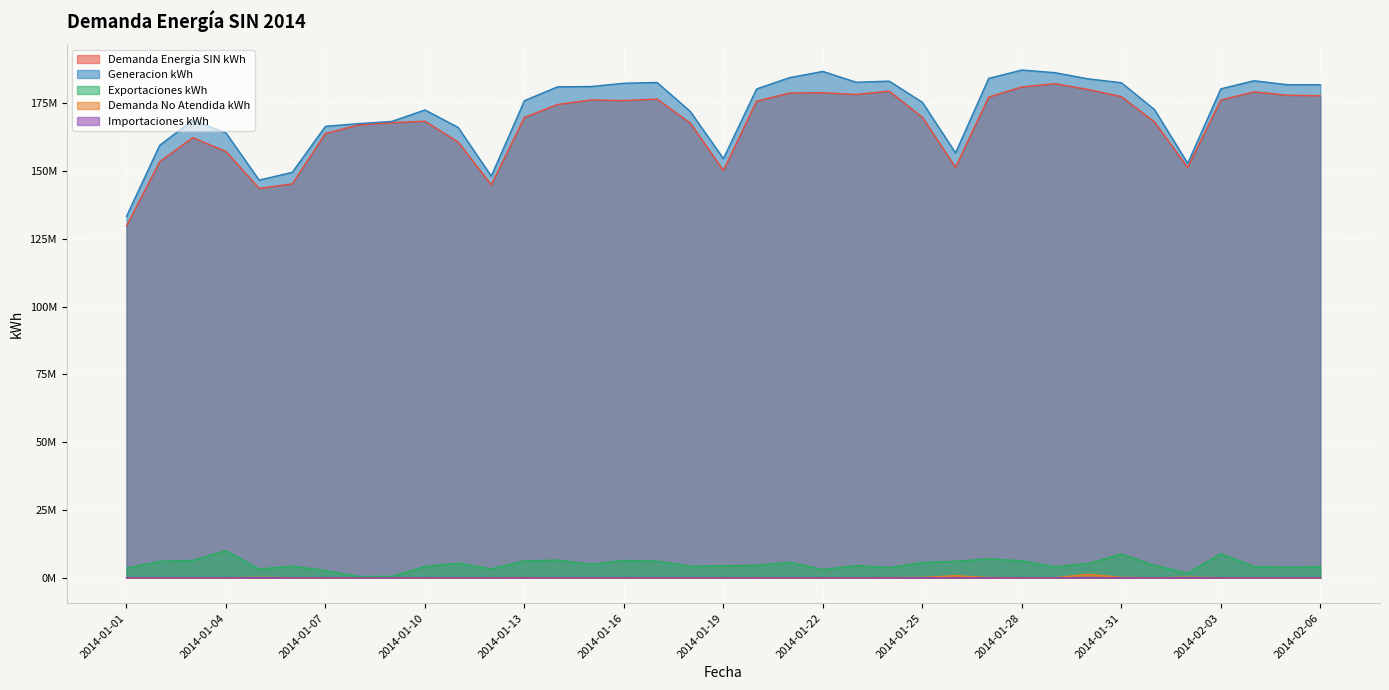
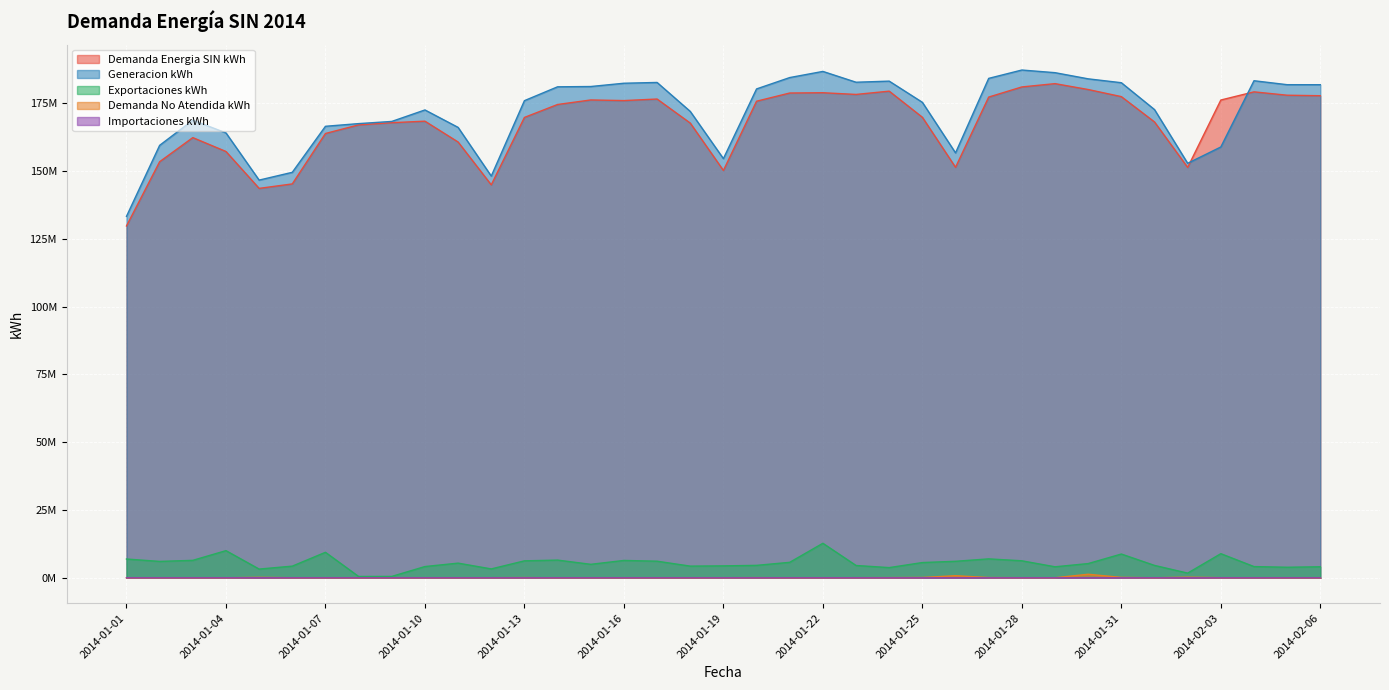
Exportaciones kWh, 2014-01-01: 4000000 -> 7000000
Exportaciones kWh, 2014-01-07: 3000000 -> 9000000
Exportaciones kWh, 2014-01-22: 3000000 -> 13000000
Generacion kWh, 2014-02-03: 180000000 -> 159000000
